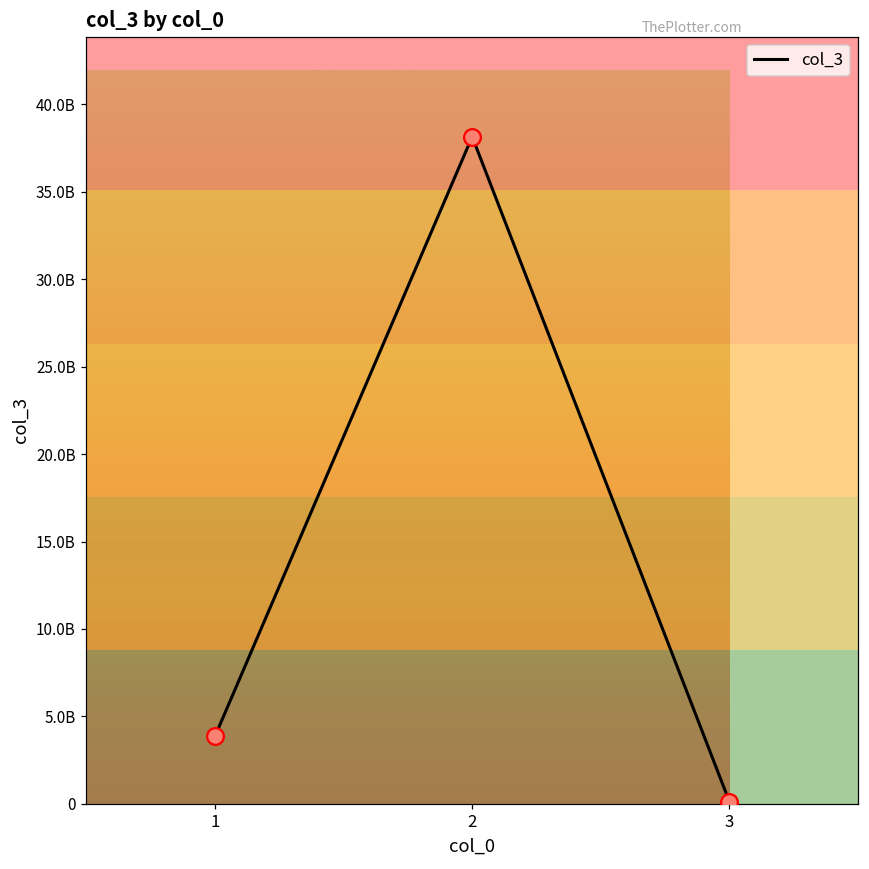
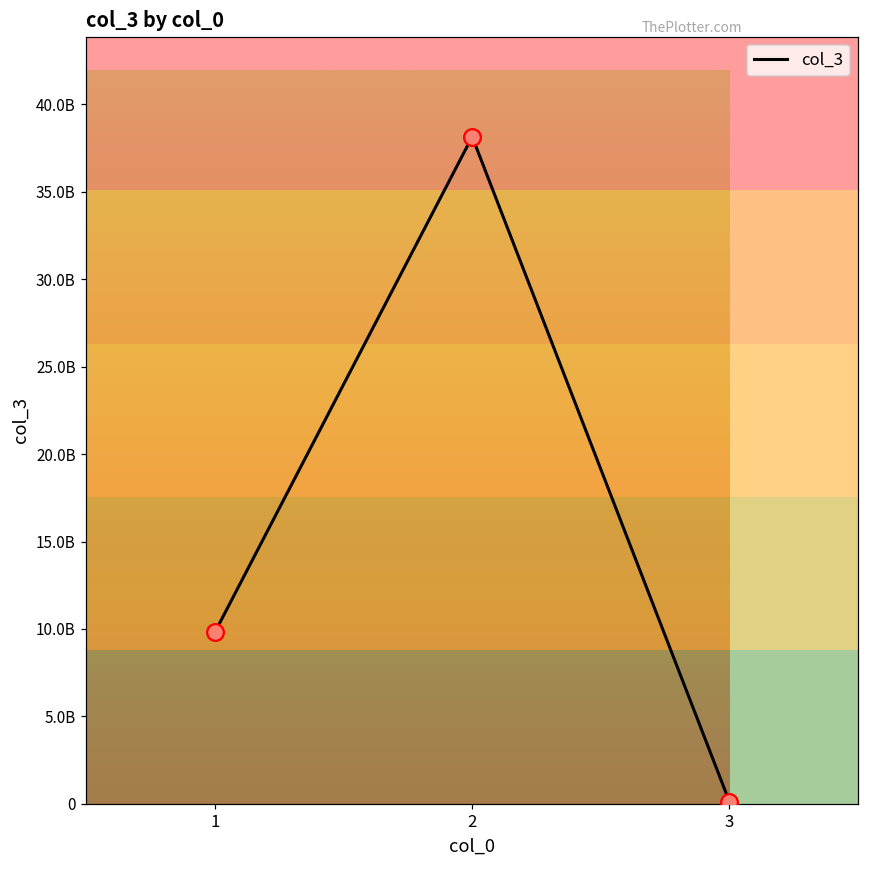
1: 3900000000 -> 9800000000
